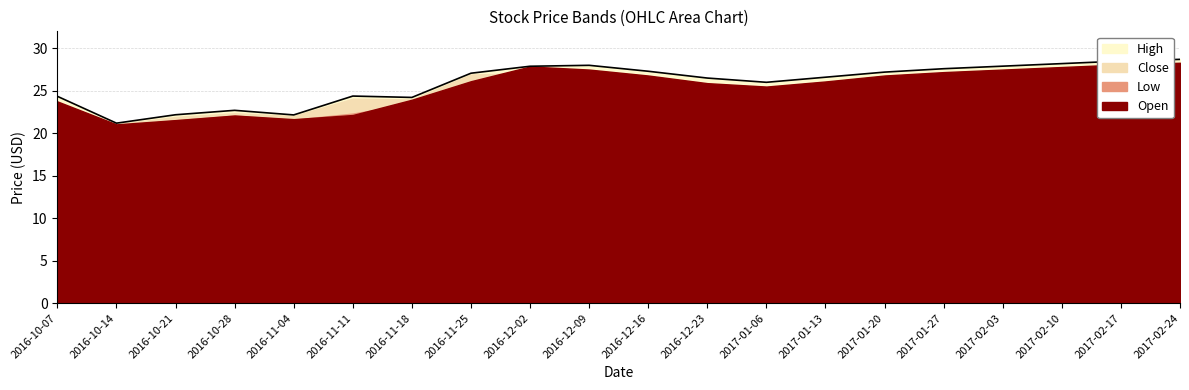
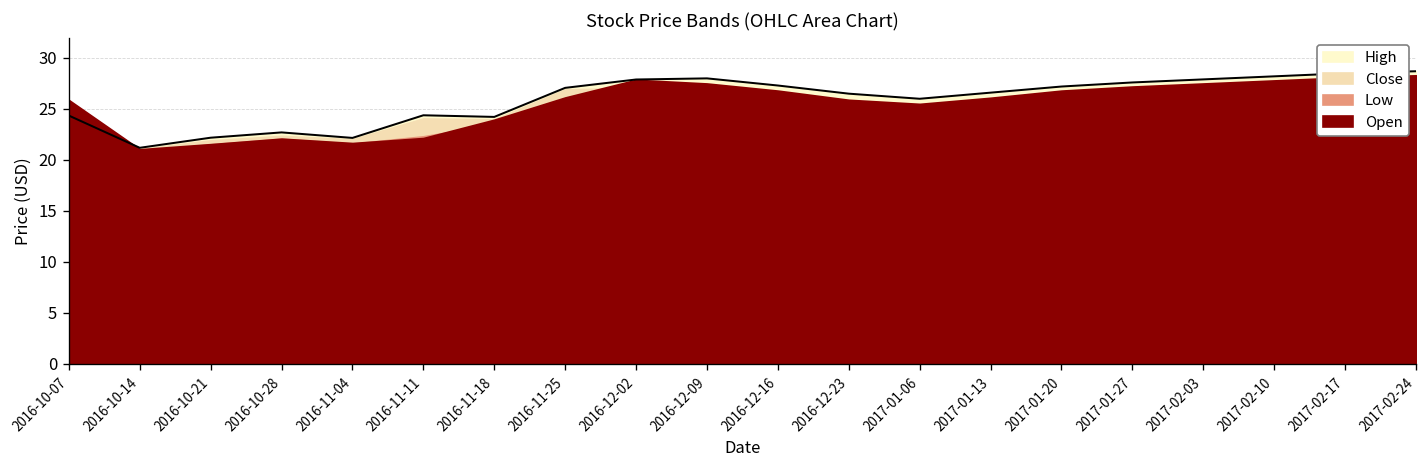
Open, 2016-10-07: 24 -> 26
